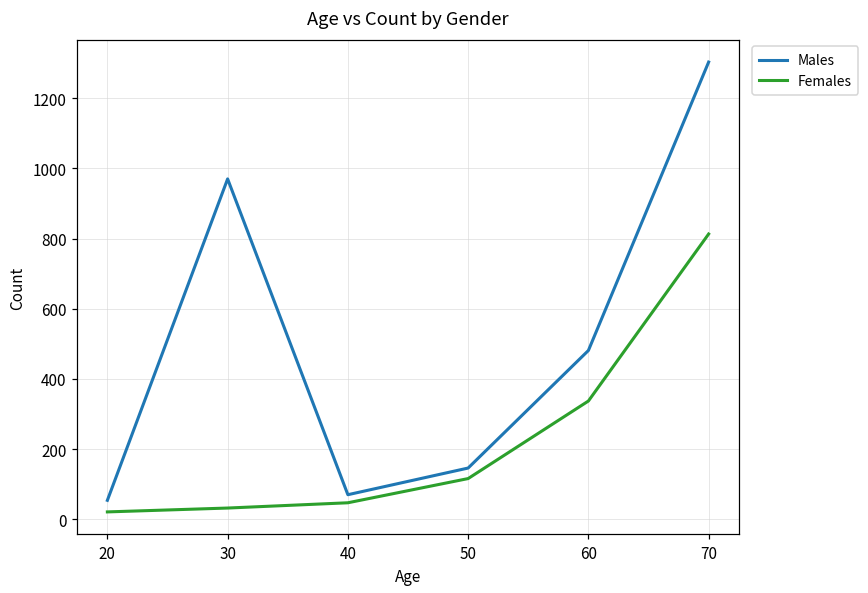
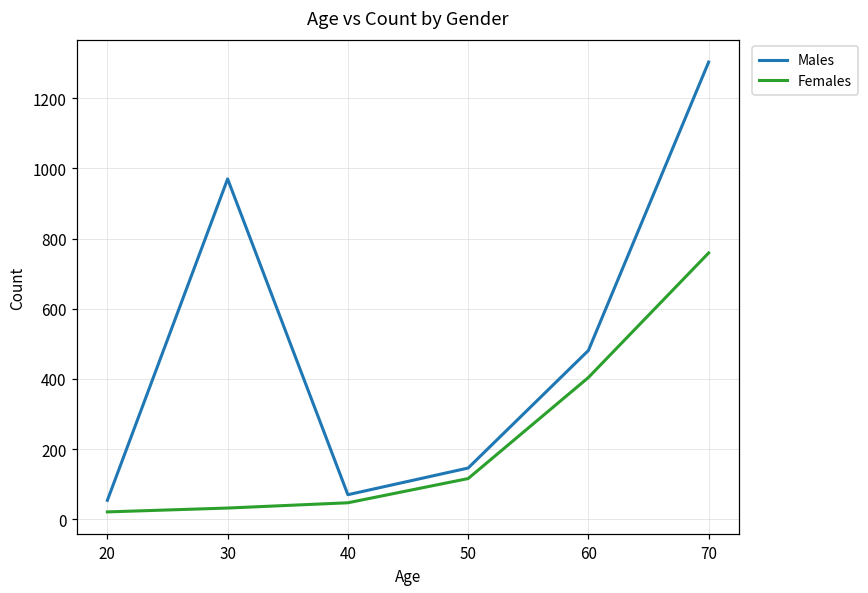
Females, 60: 340 -> 400
Females, 70: 810 -> 760
